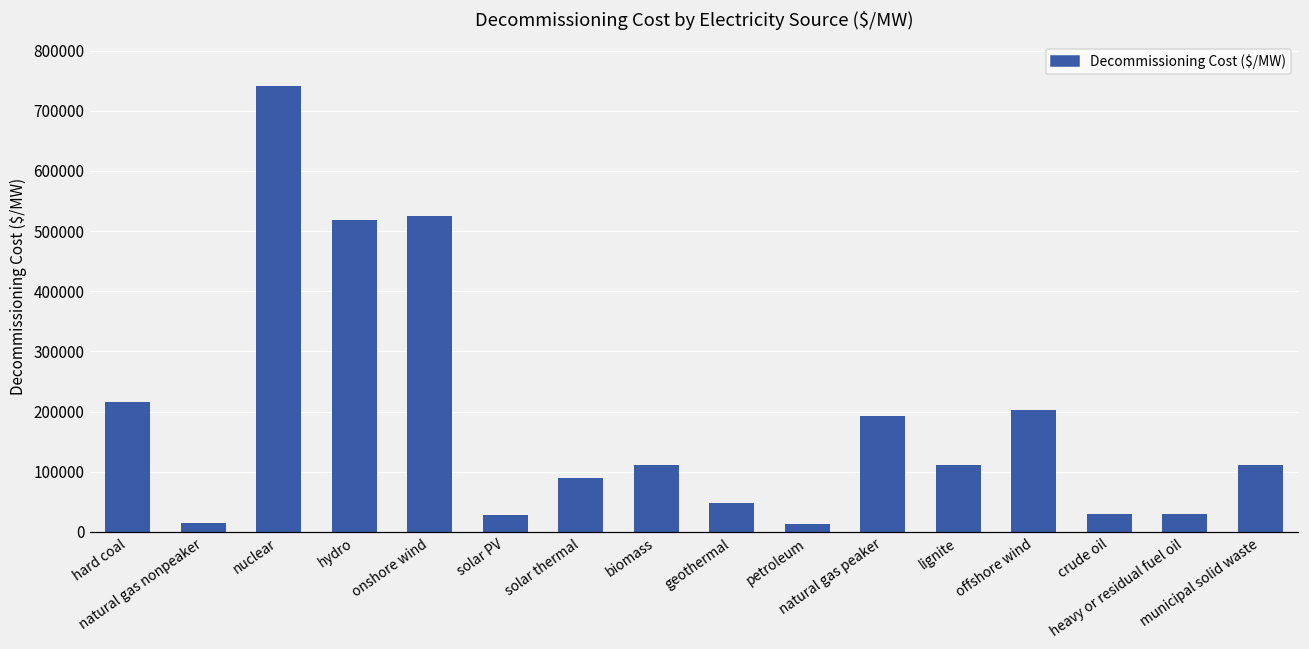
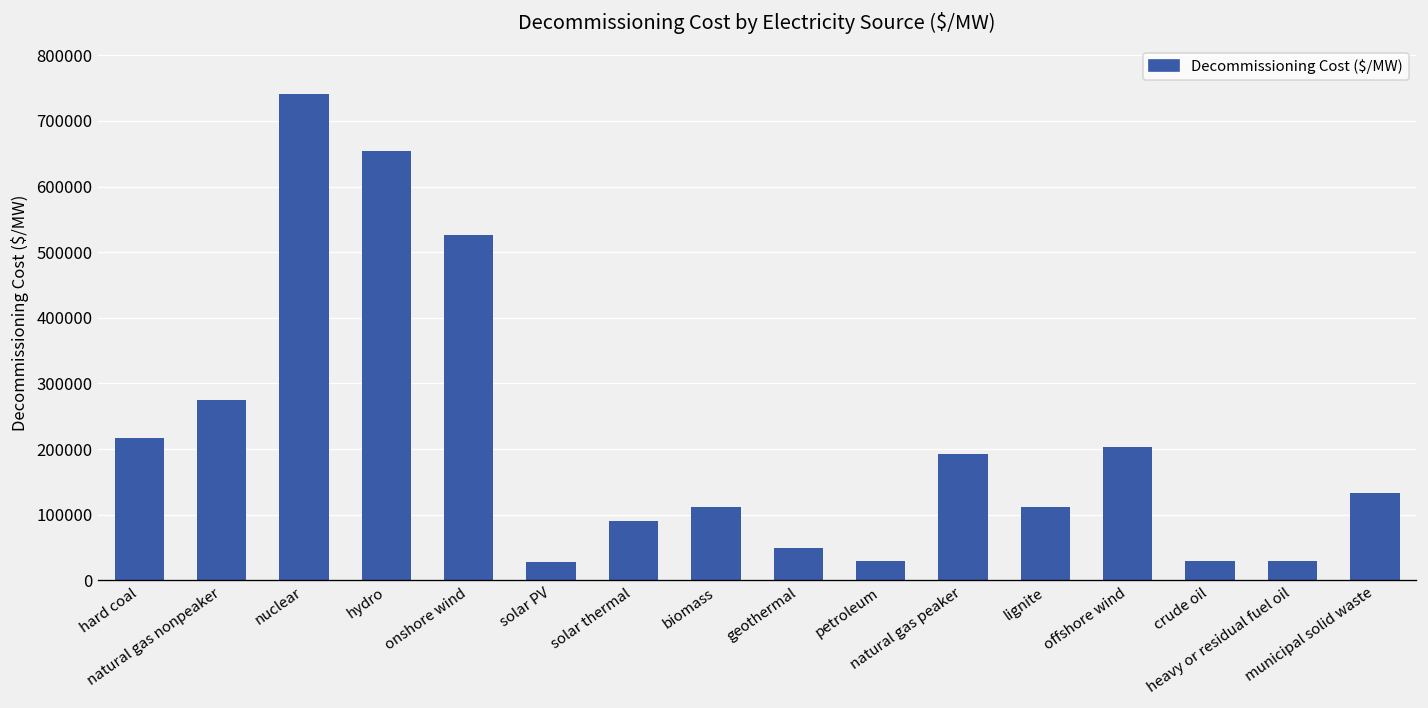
natural gas nonpeaker: 10000 -> 270000
hydro: 520000 -> 650000
petroleum: 10000 -> 30000
municipal solid waste: 110000 -> 130000
